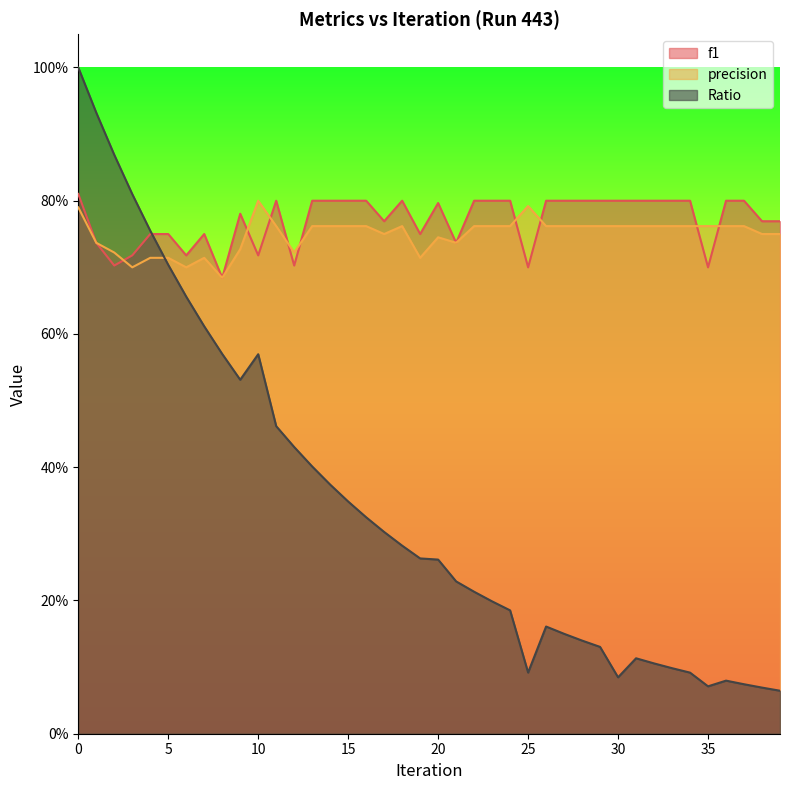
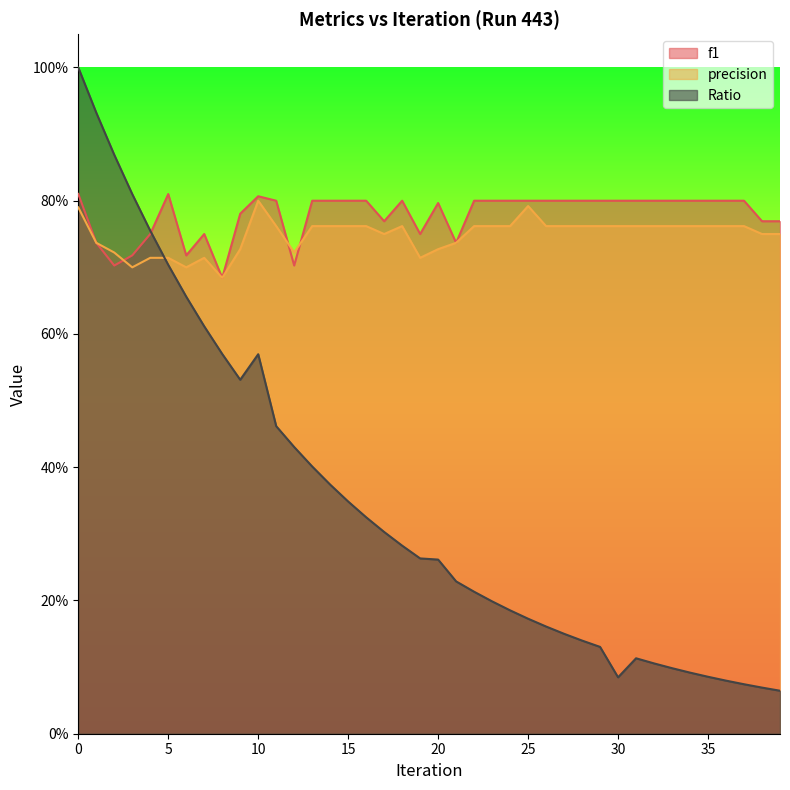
f1, 5: 75% -> 81%
f1, 10: 72% -> 81%
precision, 20: 75% -> 73%
f1, 25: 70% -> 80%
Ratio, 25: 9% -> 17%
f1, 35: 70% -> 80%
Ratio, 35: 7% -> 9%
